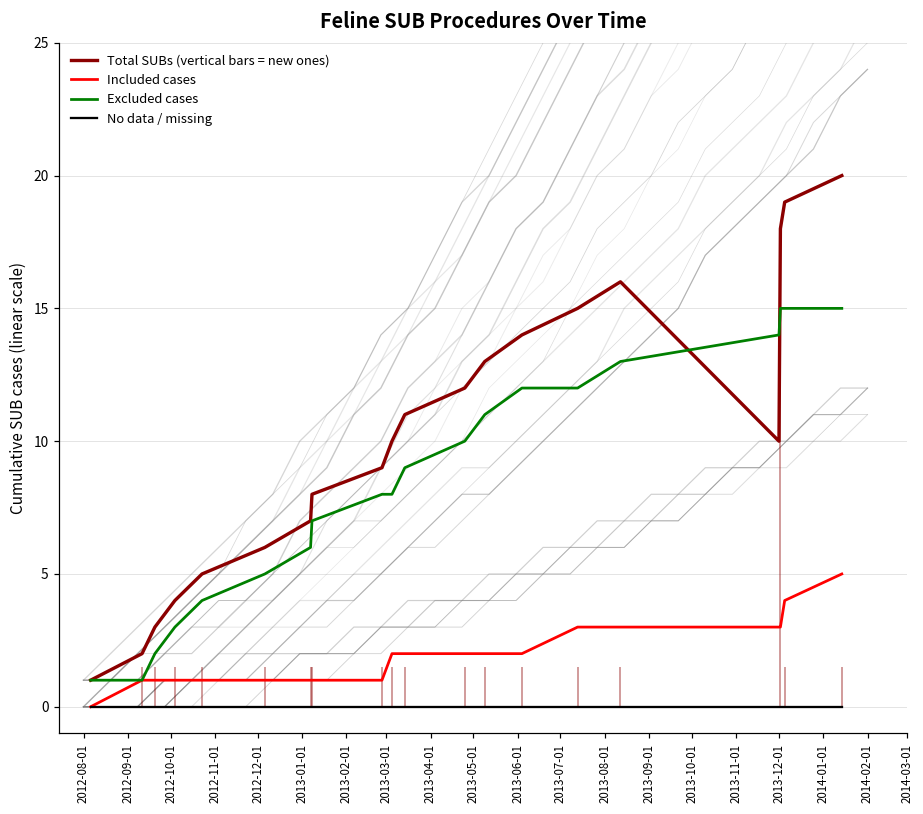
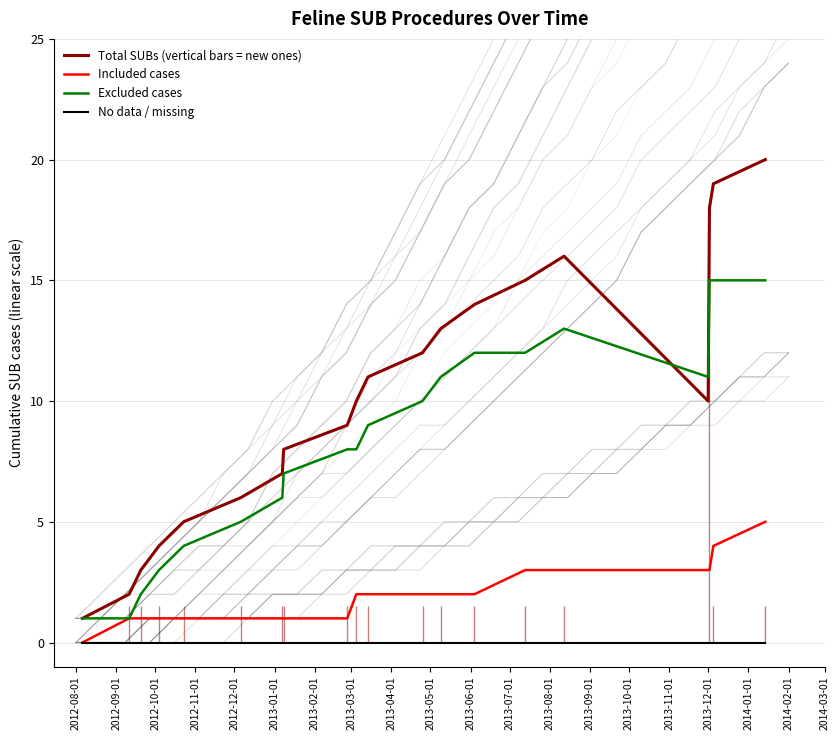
Excluded cases, 2013-12-01: 14 -> 11
